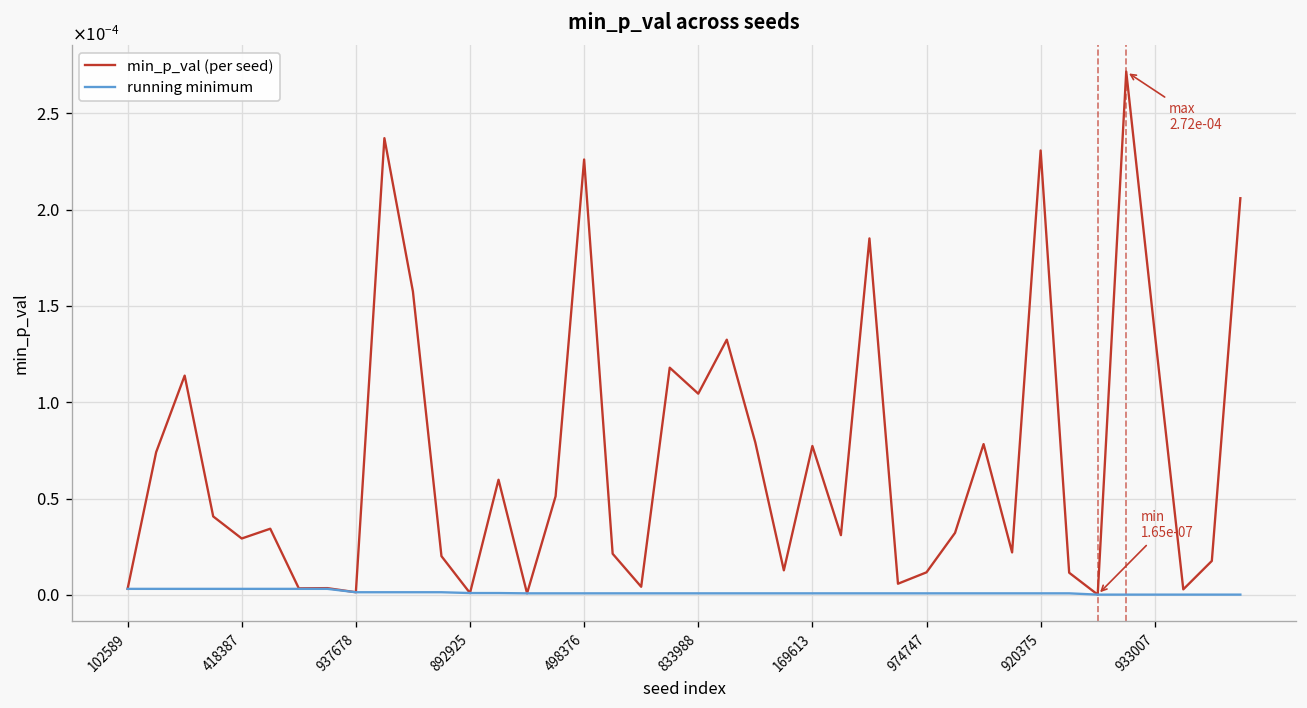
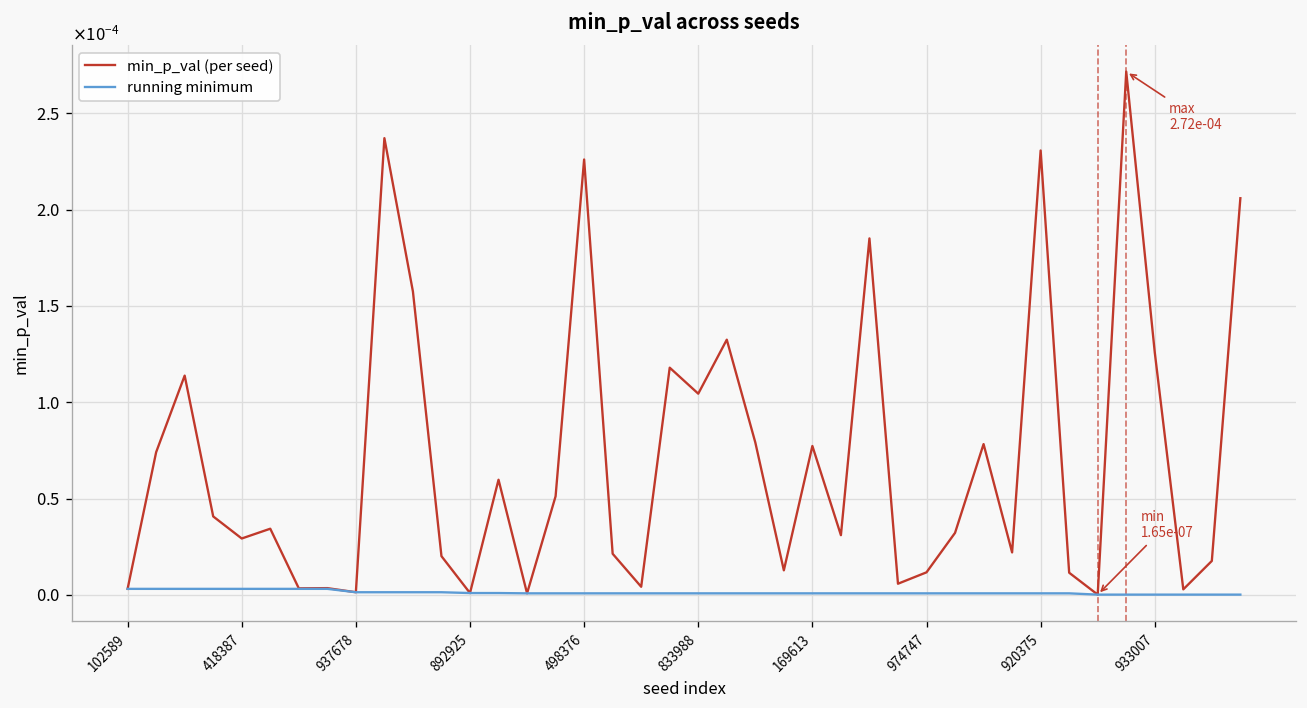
min_p_val (per seed), 933007: 0.000136 -> 0.000126
